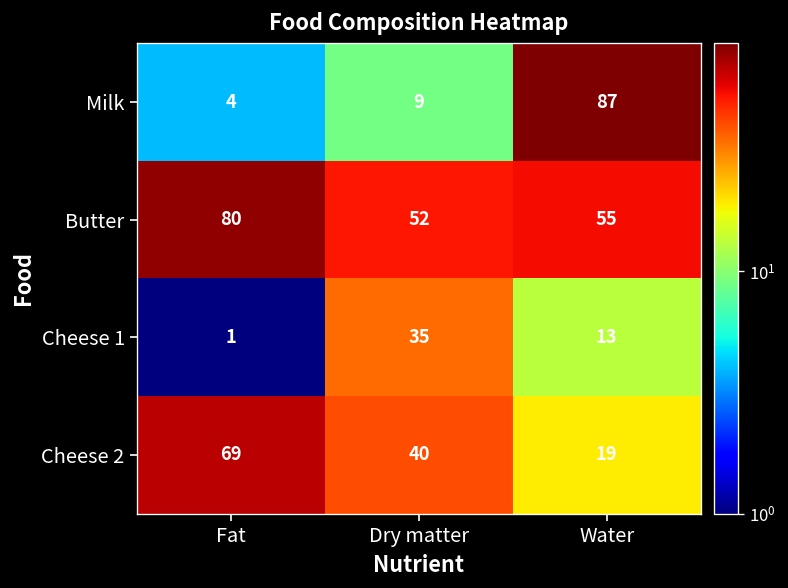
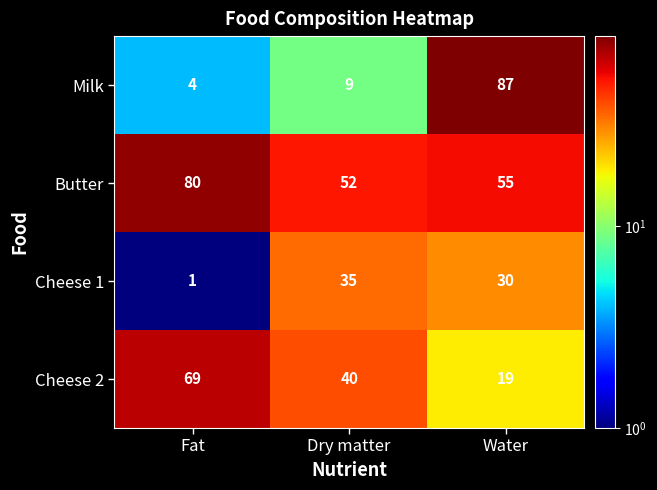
Cheese 1, Water: 13 -> 30
